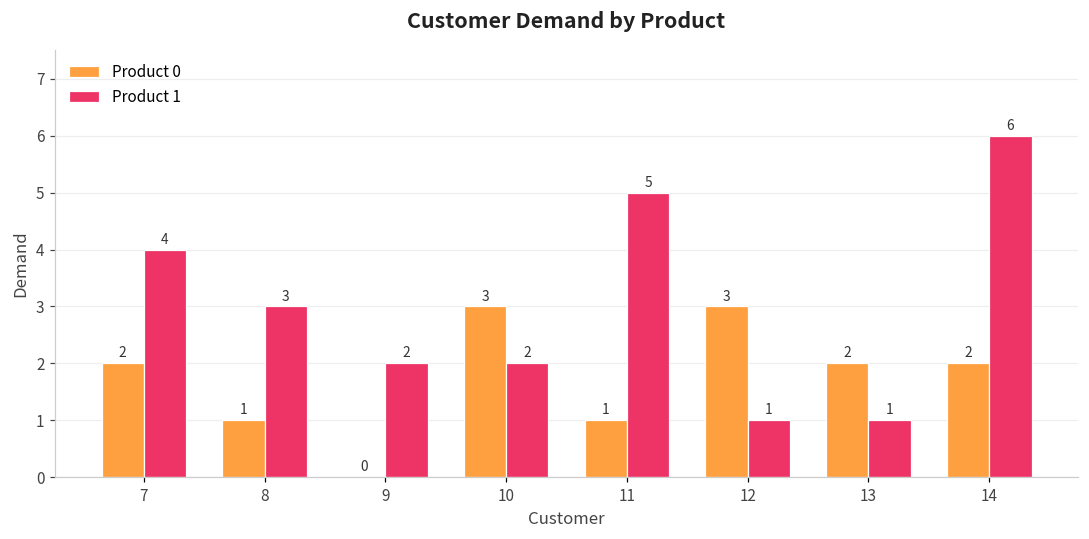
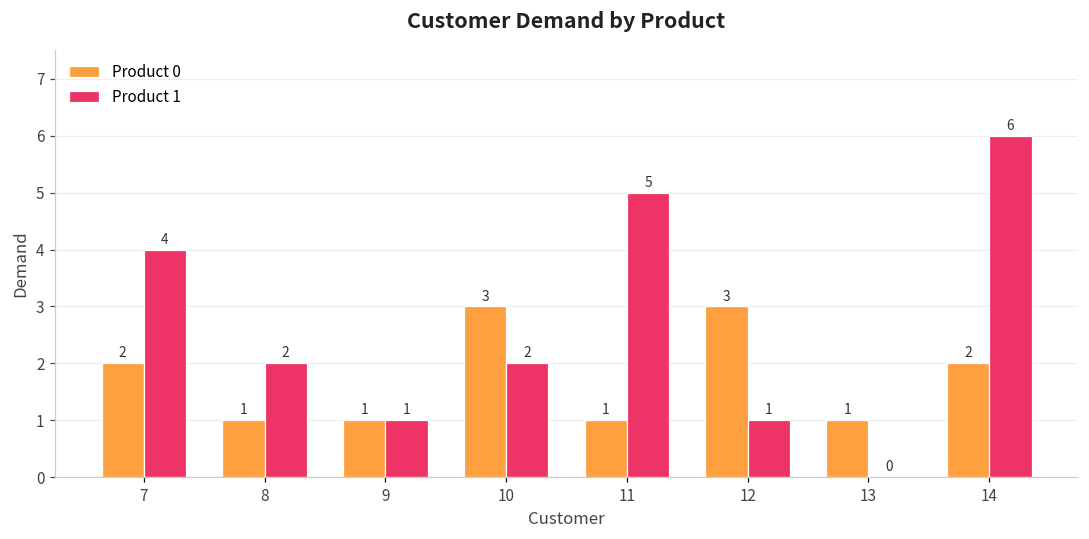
Product 1, 8: 3 -> 2
Product 0, 9: 0 -> 1
Product 1, 9: 2 -> 1
Product 0, 13: 2 -> 1
Product 1, 13: 1 -> 0
